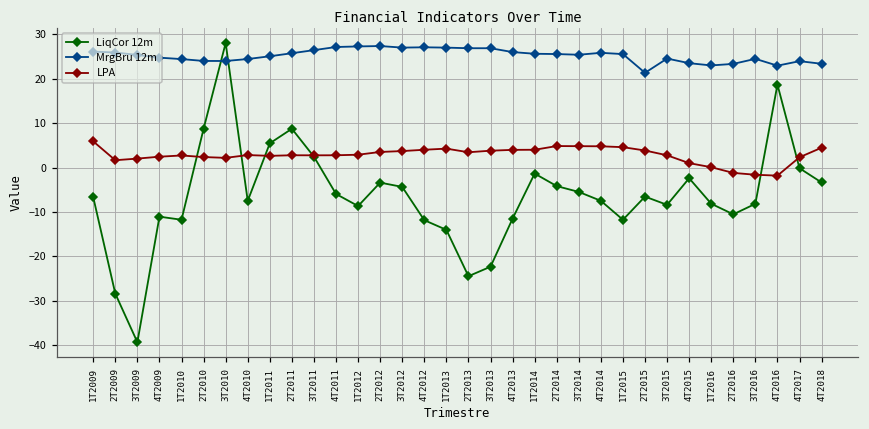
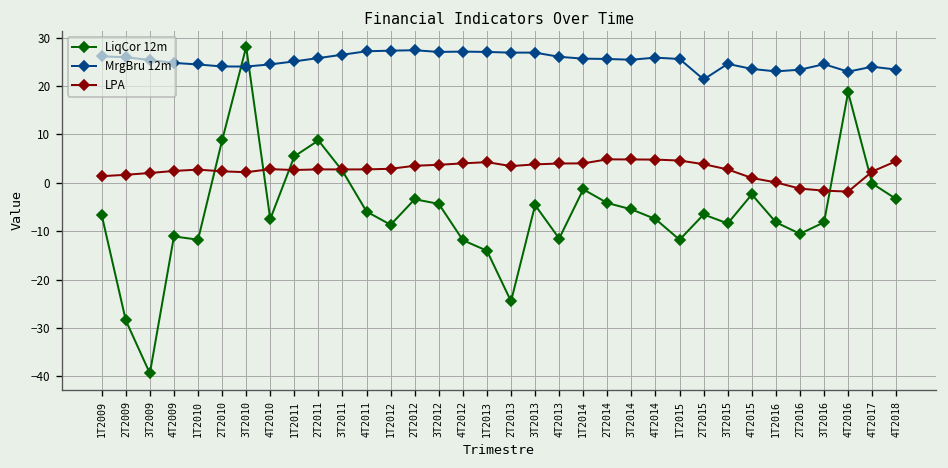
LPA, 1T2009: 6 -> 1
LiqCor 12m, 3T2013: -22 -> -5
